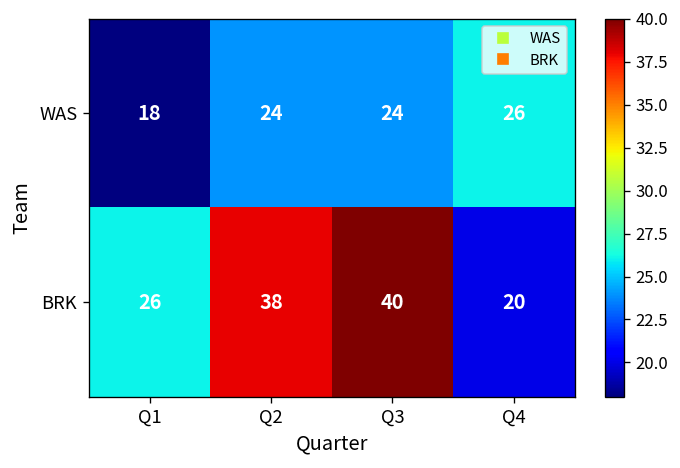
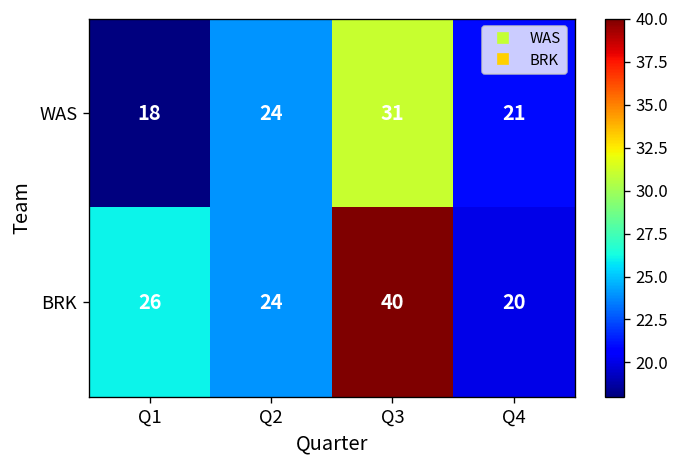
WAS, Q3: 24 -> 31
WAS, Q4: 26 -> 21
BRK, Q2: 38 -> 24
